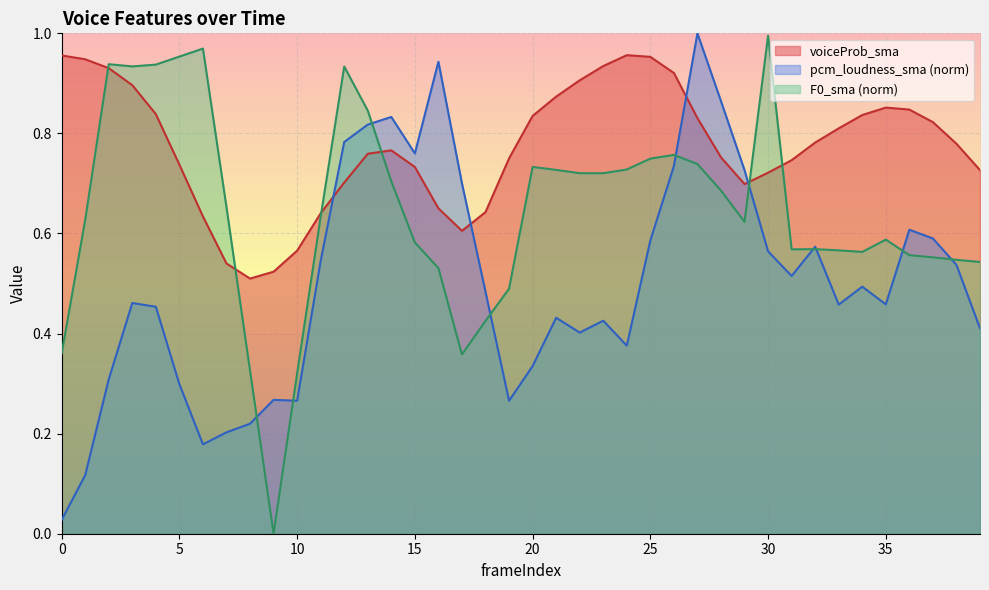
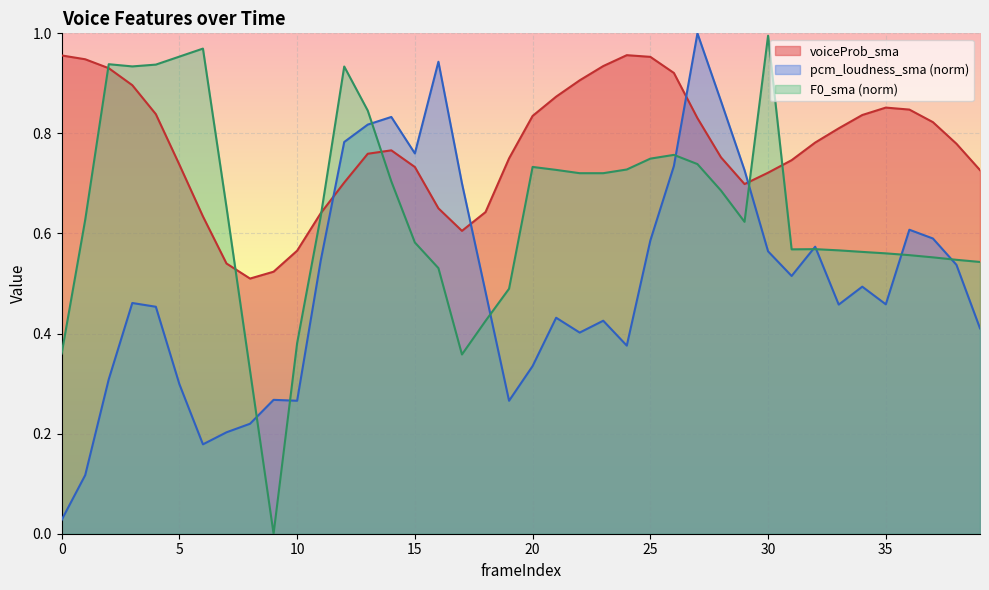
F0_sma (norm), 10: 0.32 -> 0.38
F0_sma (norm), 35: 0.59 -> 0.56
